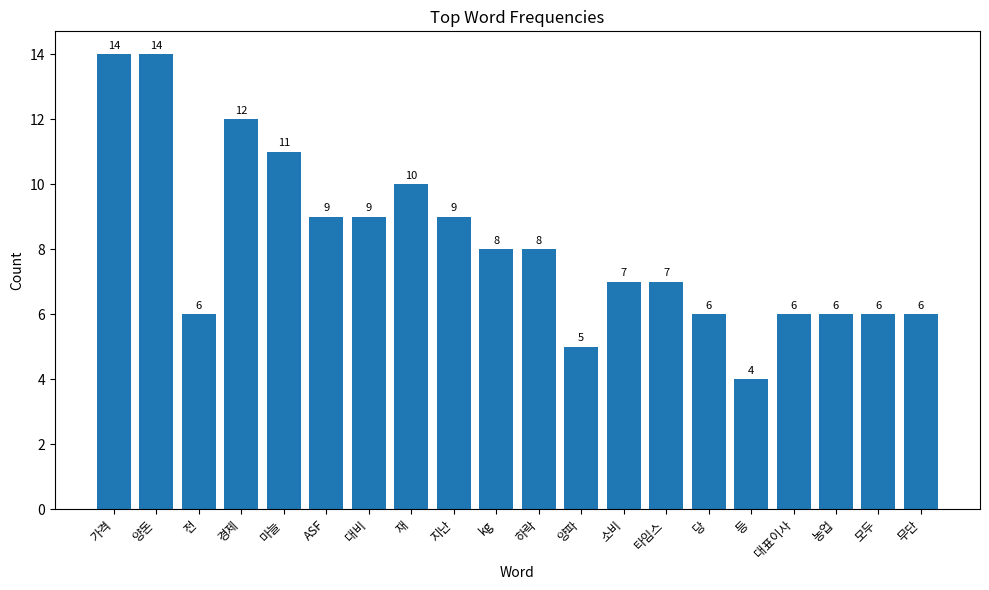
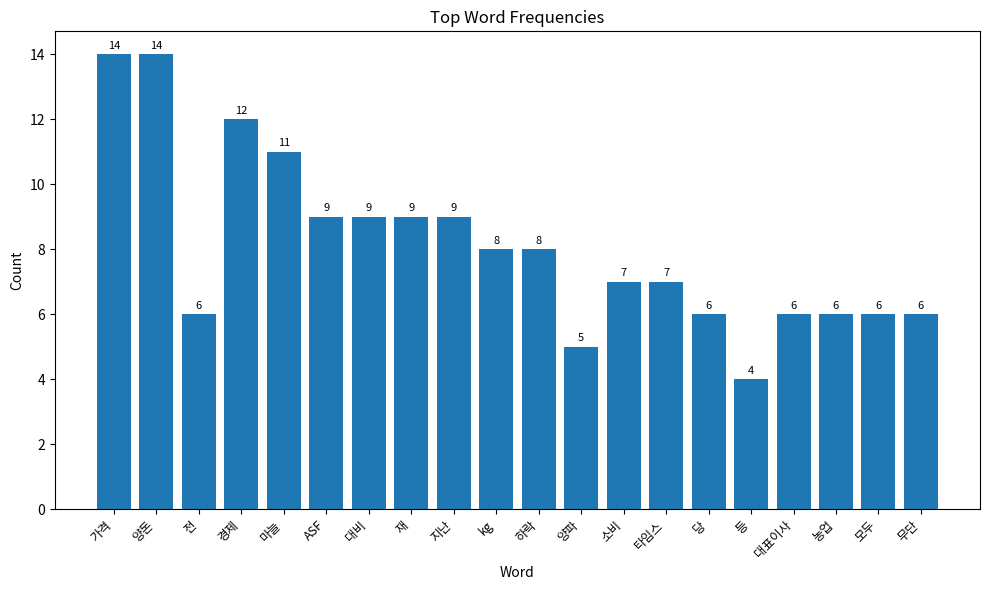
재: 10 -> 9
